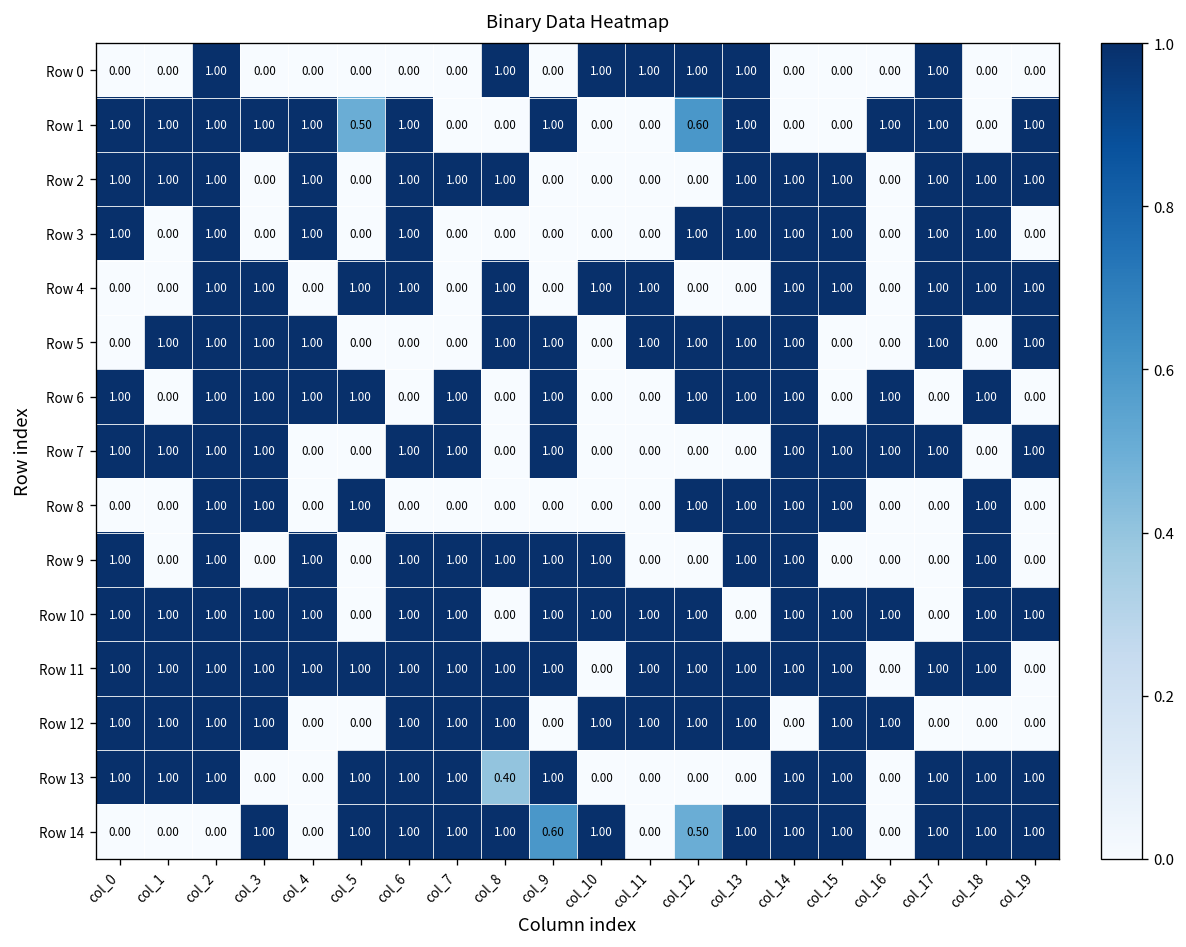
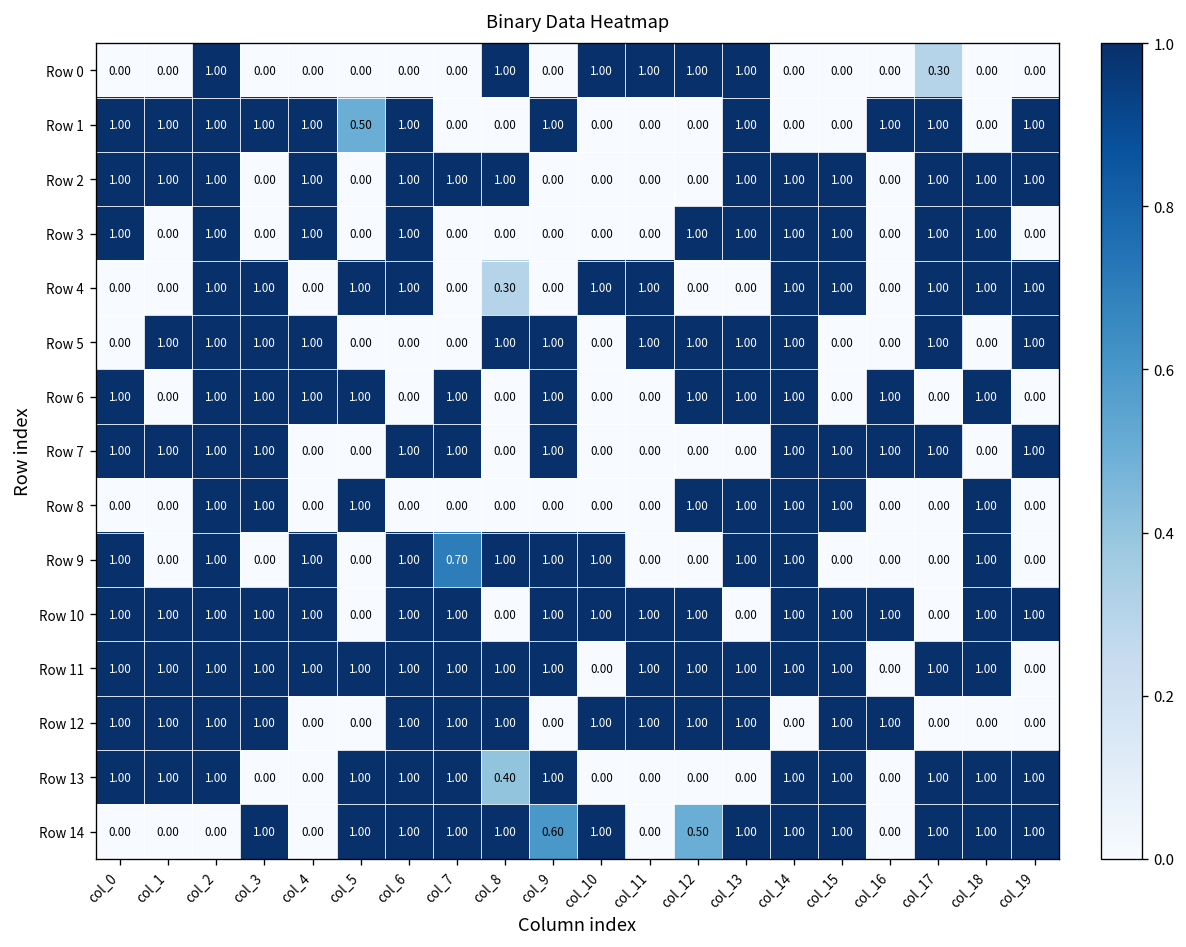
Row 0, col_17: 1.00 -> 0.30
Row 1, col_12: 0.60 -> 0.00
Row 4, col_8: 1.00 -> 0.30
Row 9, col_7: 1.00 -> 0.70
